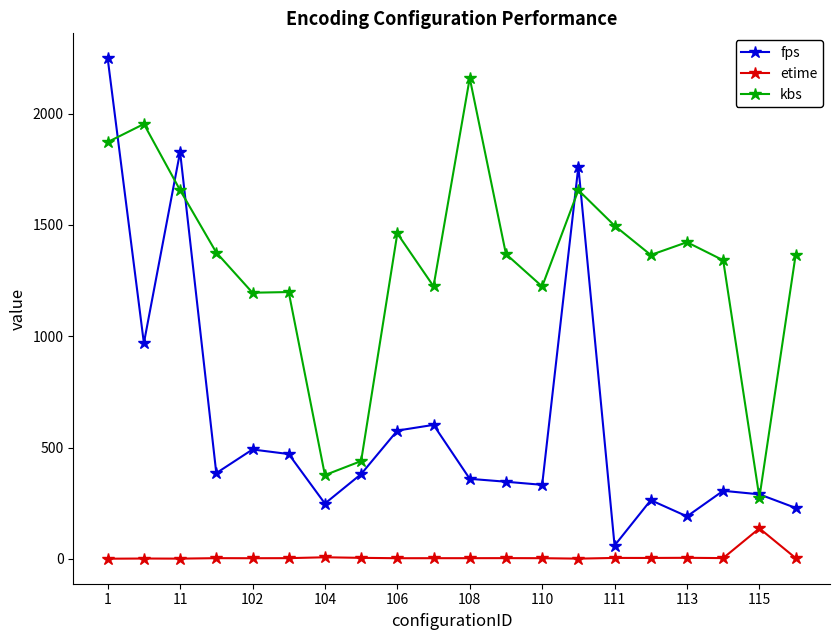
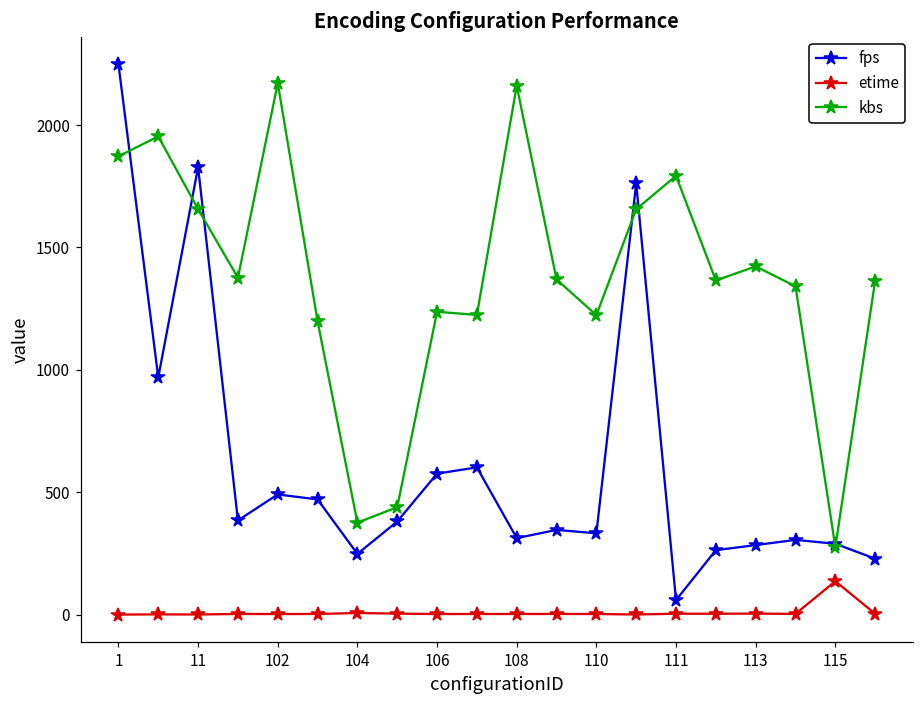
kbs, 102: 1200 -> 2170
kbs, 106: 1460 -> 1240
fps, 108: 360 -> 310
kbs, 111: 1500 -> 1790
fps, 113: 190 -> 280
